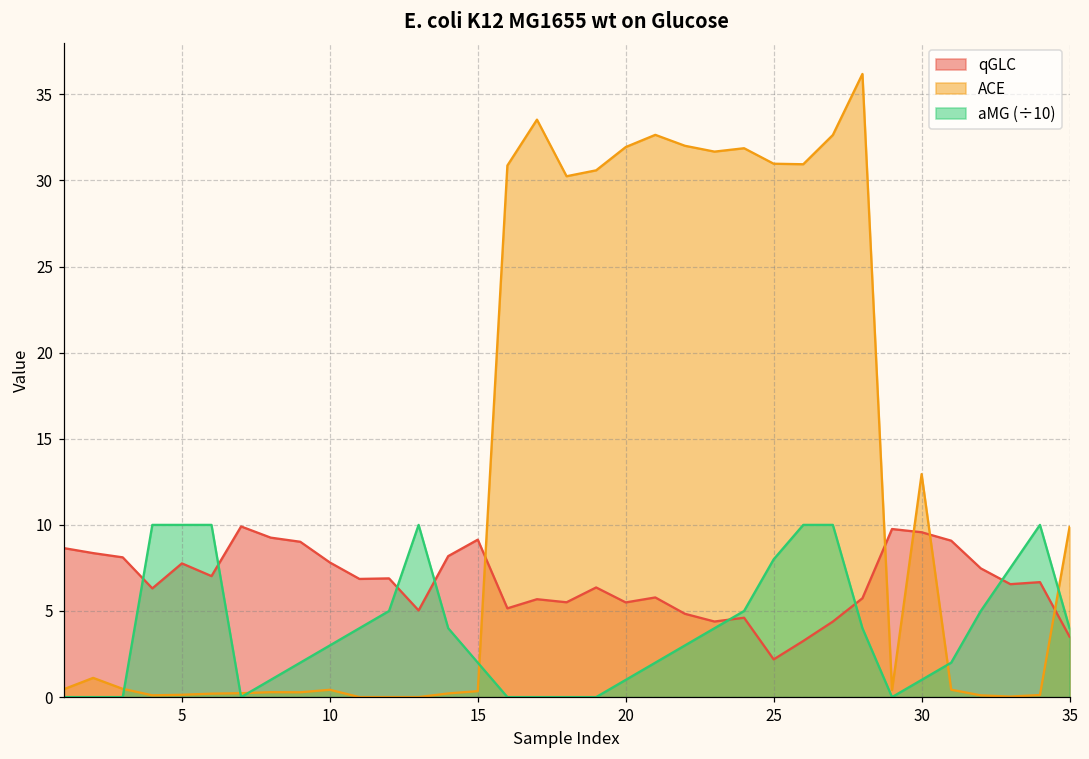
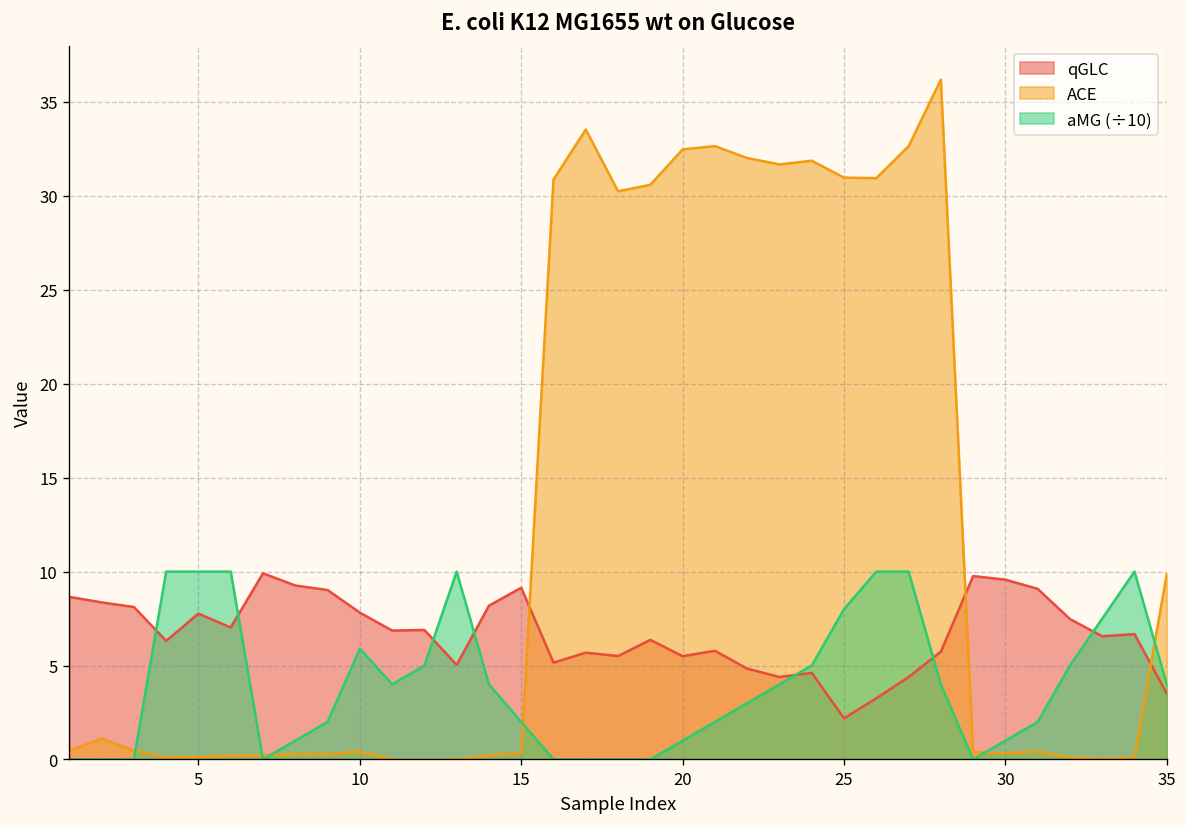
aMG (÷10), 10: 3.0 -> 5.9
ACE, 20: 31.9 -> 32.5
ACE, 30: 13.0 -> 0.3
